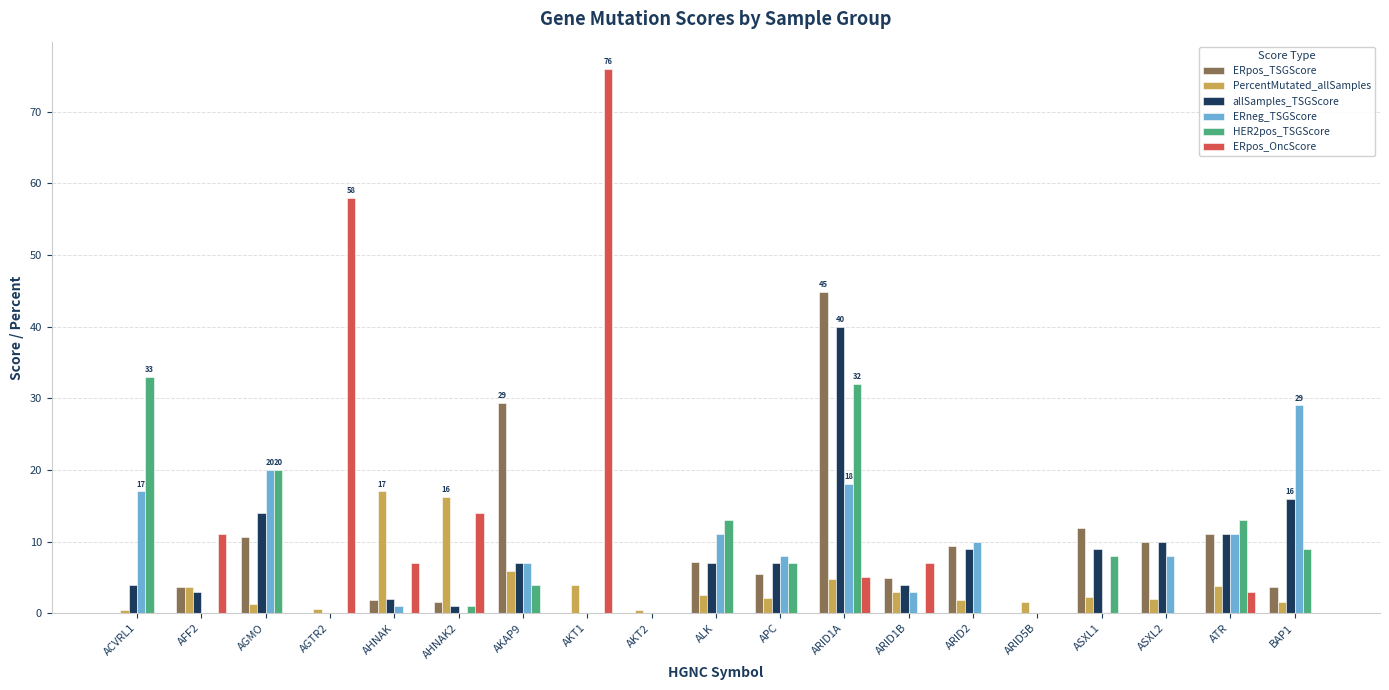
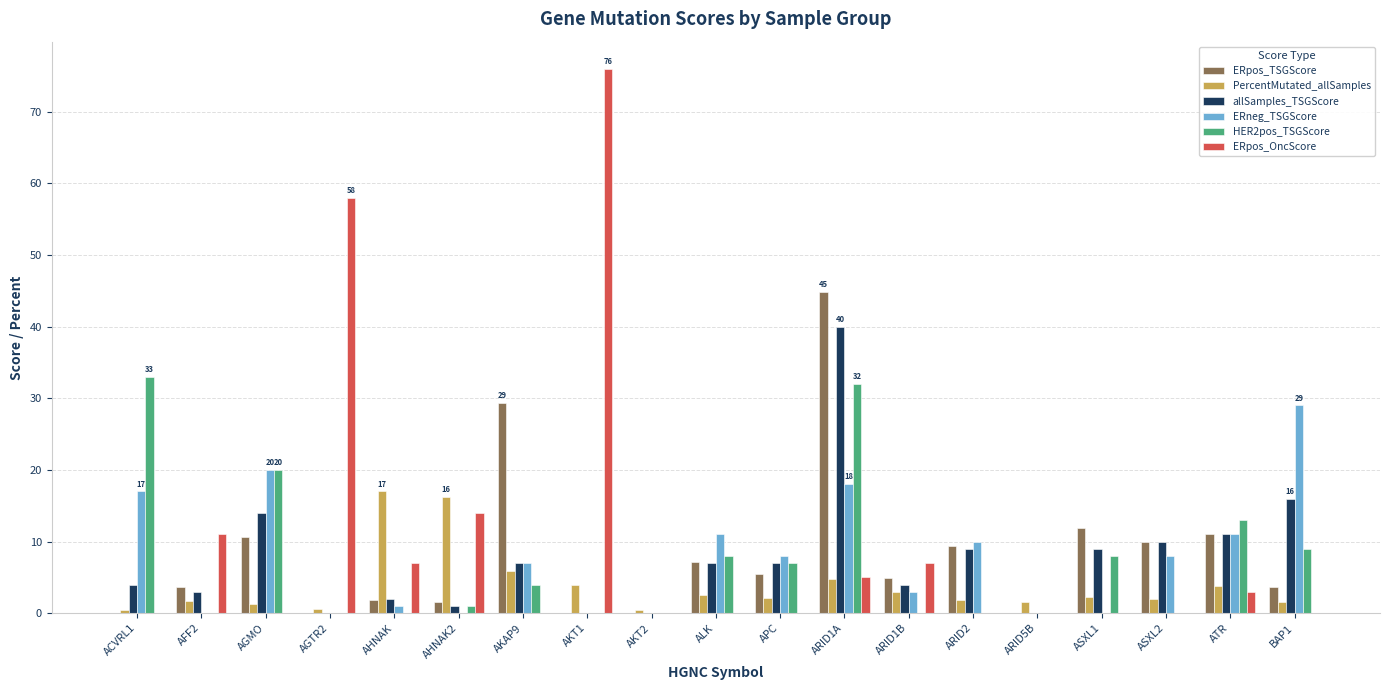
PercentMutated_allSamples, AFF2: 4 -> 2
HER2pos_TSGScore, ALK: 13 -> 8
